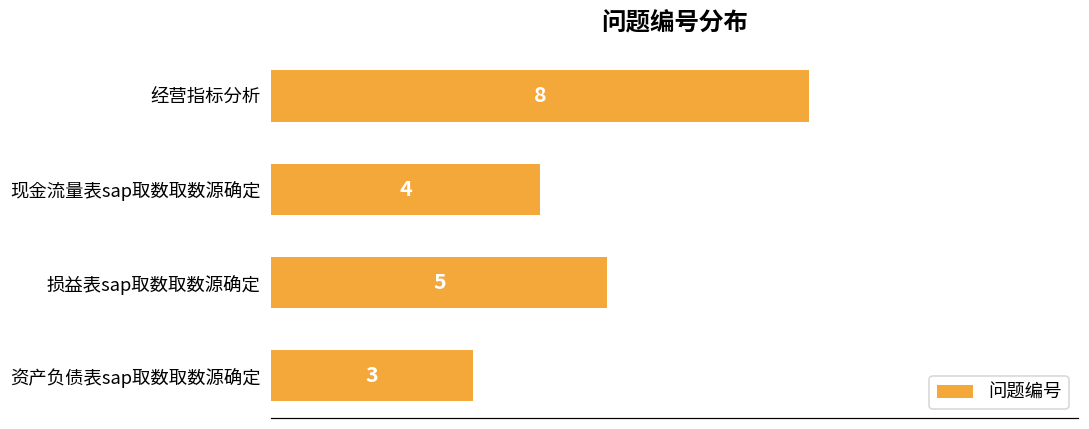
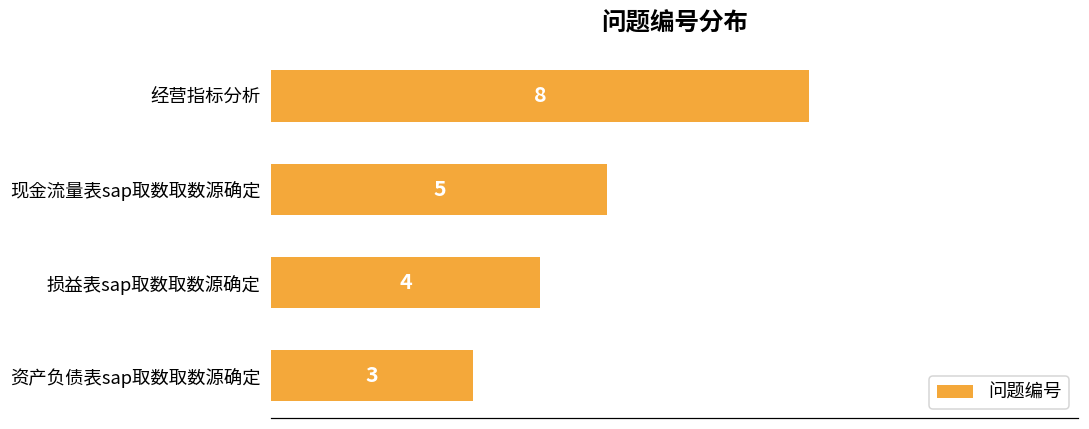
现金流量表sap取数取数源确定: 4 -> 5
损益表sap取数取数源确定: 5 -> 4
